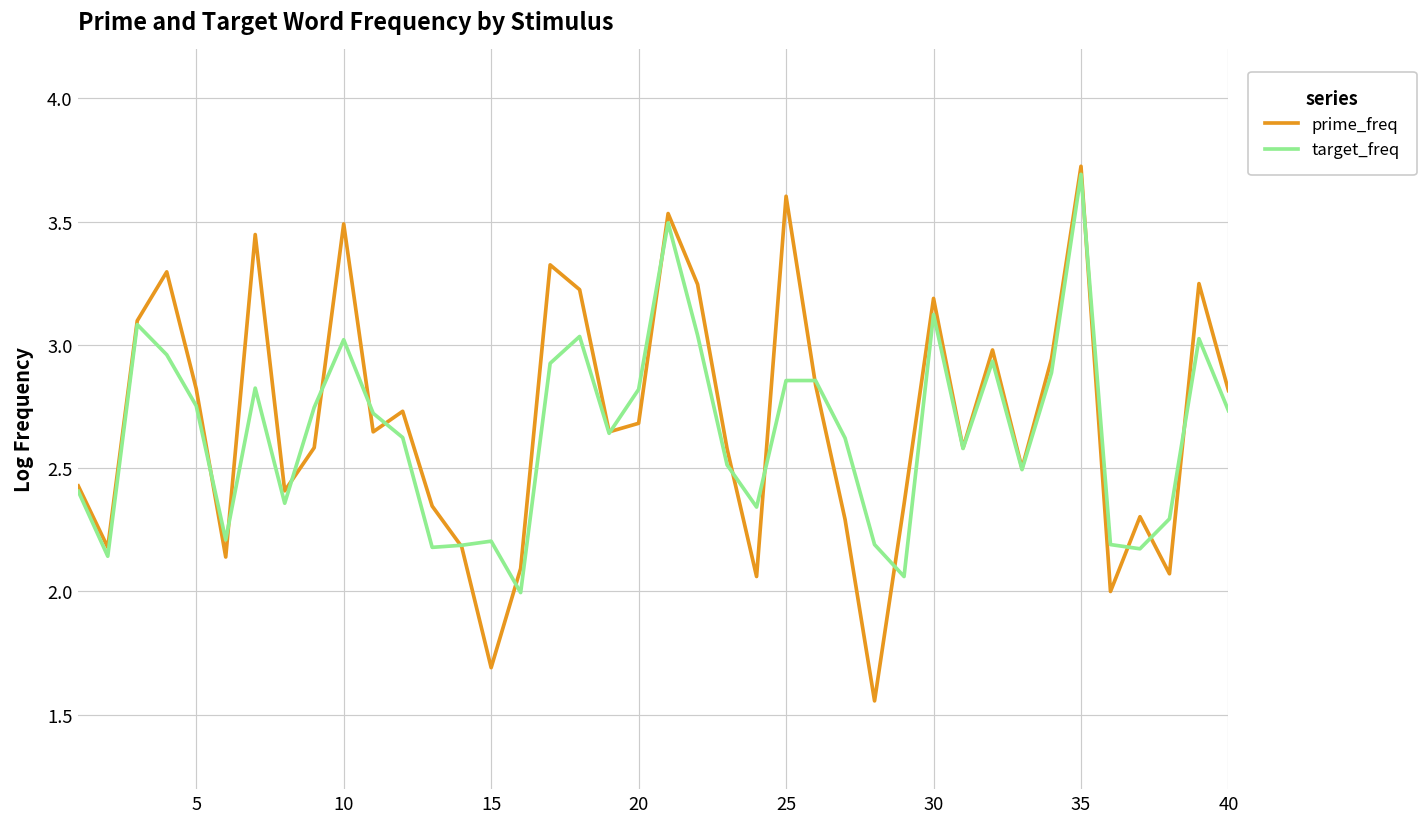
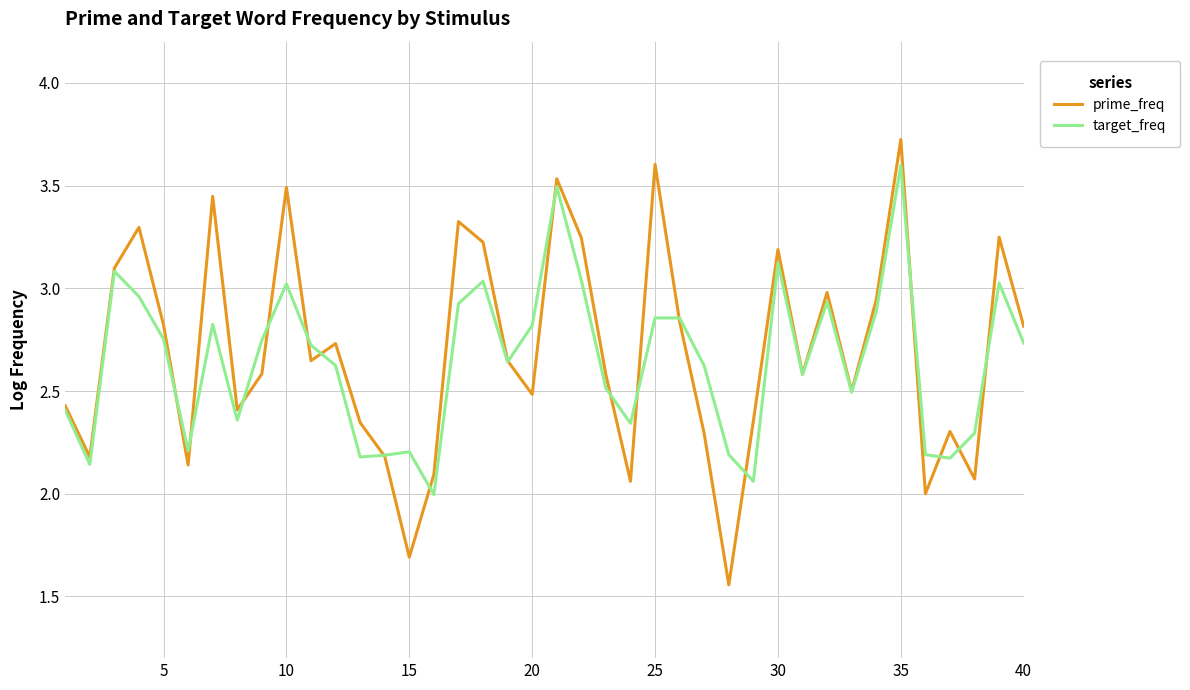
prime_freq, 20: 2.68 -> 2.48
target_freq, 35: 3.69 -> 3.60
